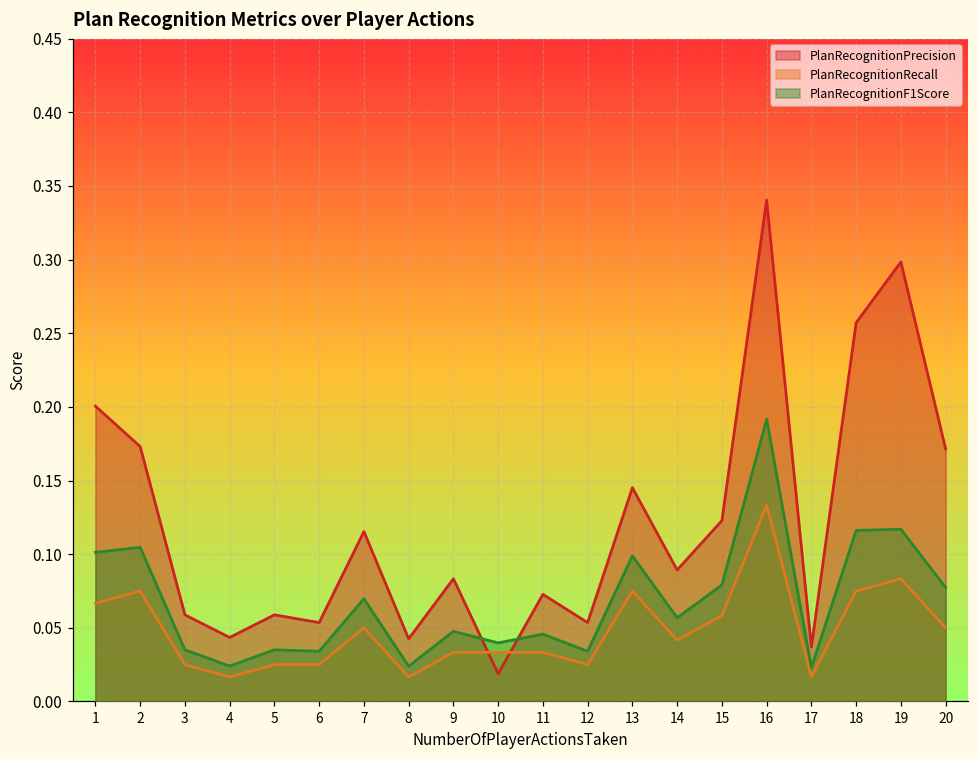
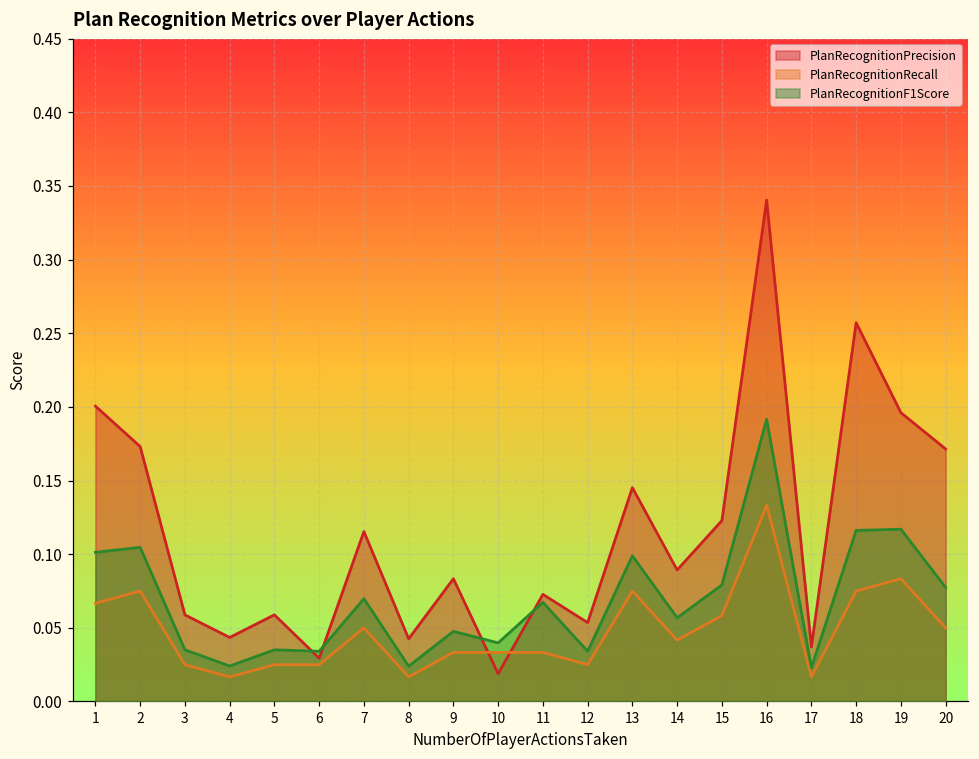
PlanRecognitionPrecision, 6: 0.054 -> 0.029
PlanRecognitionF1Score, 11: 0.046 -> 0.067
PlanRecognitionPrecision, 19: 0.298 -> 0.196
